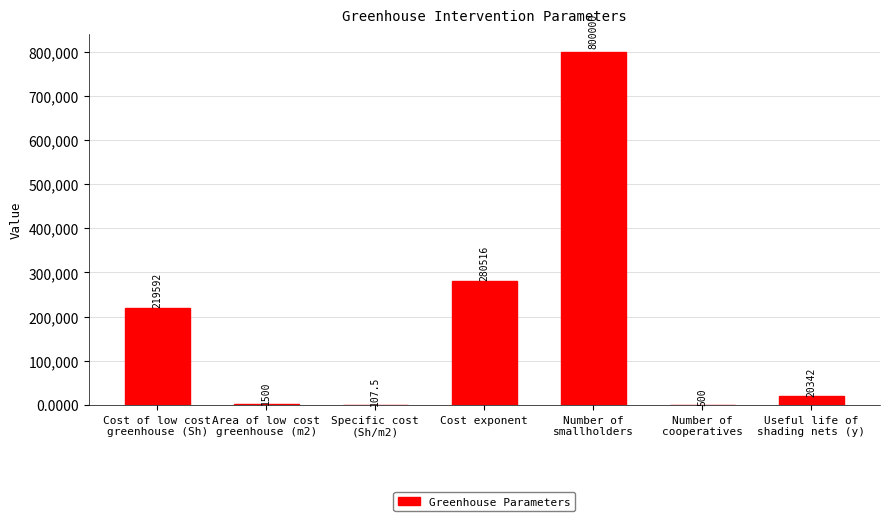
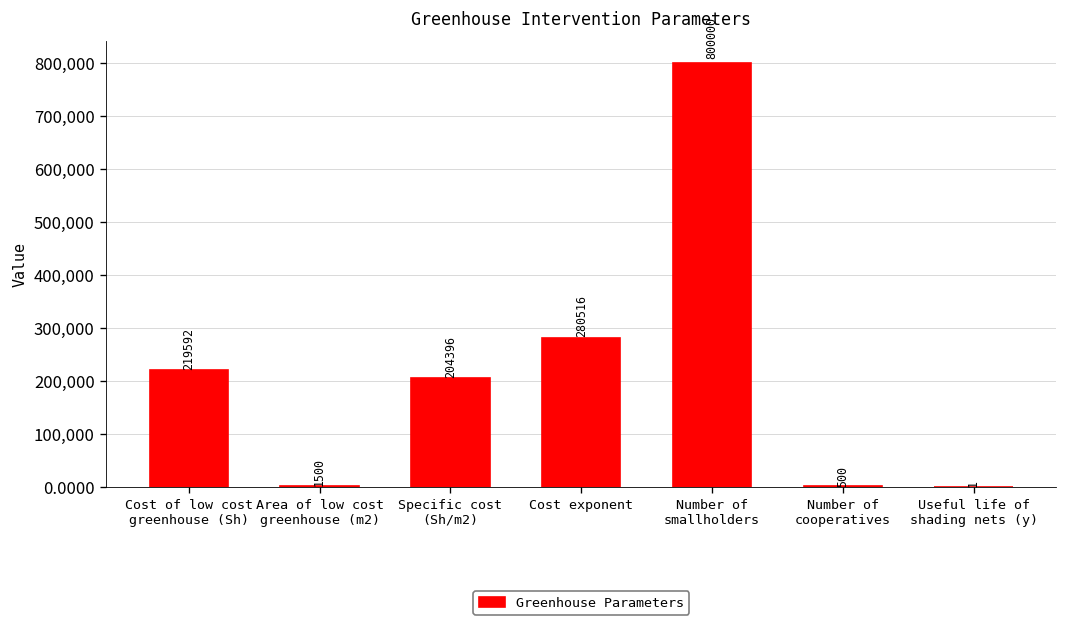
Specific cost (Sh/m2): 107.5 -> 204396
Useful life of shading nets (y): 20342 -> 1
